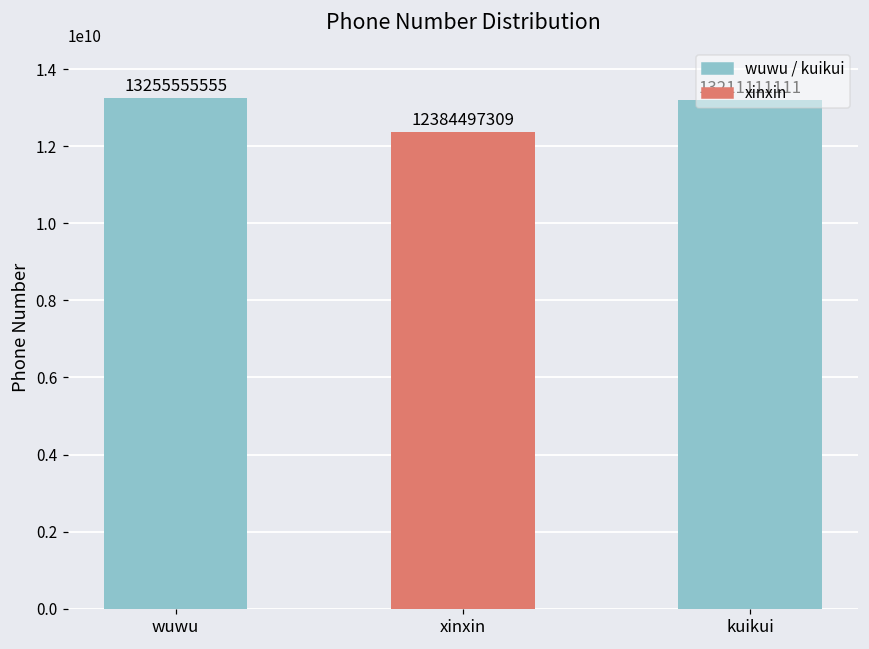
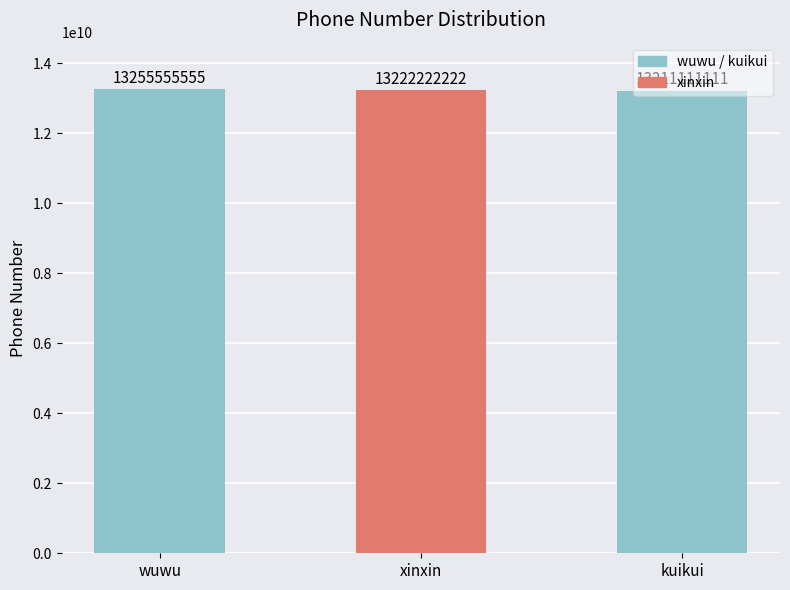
xinxin: 12384497309 -> 13222222222
